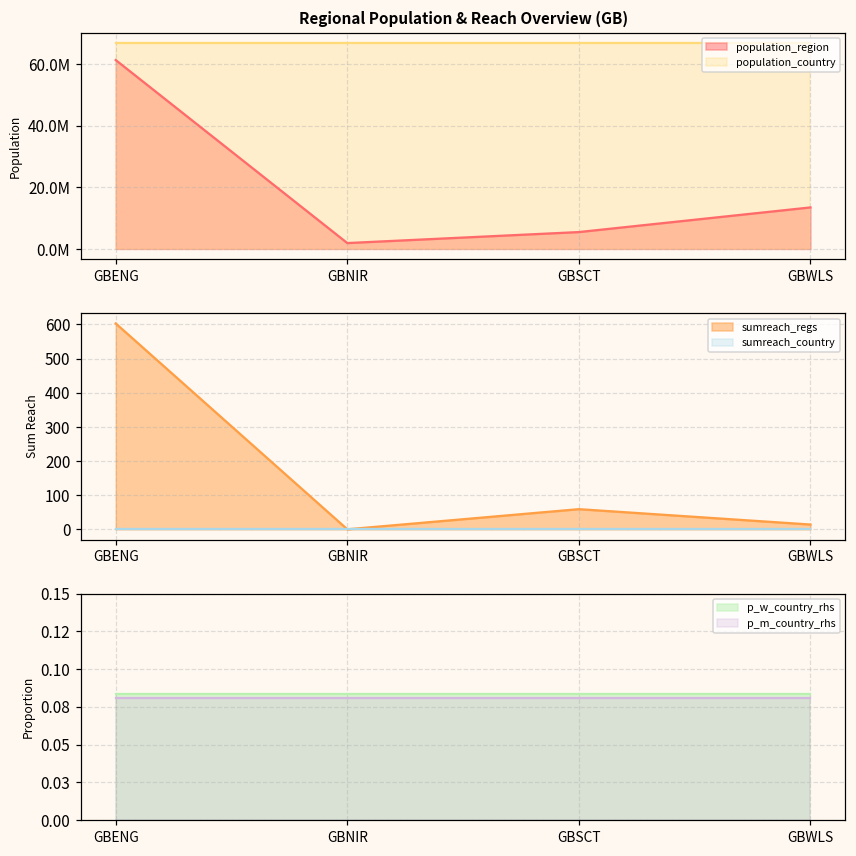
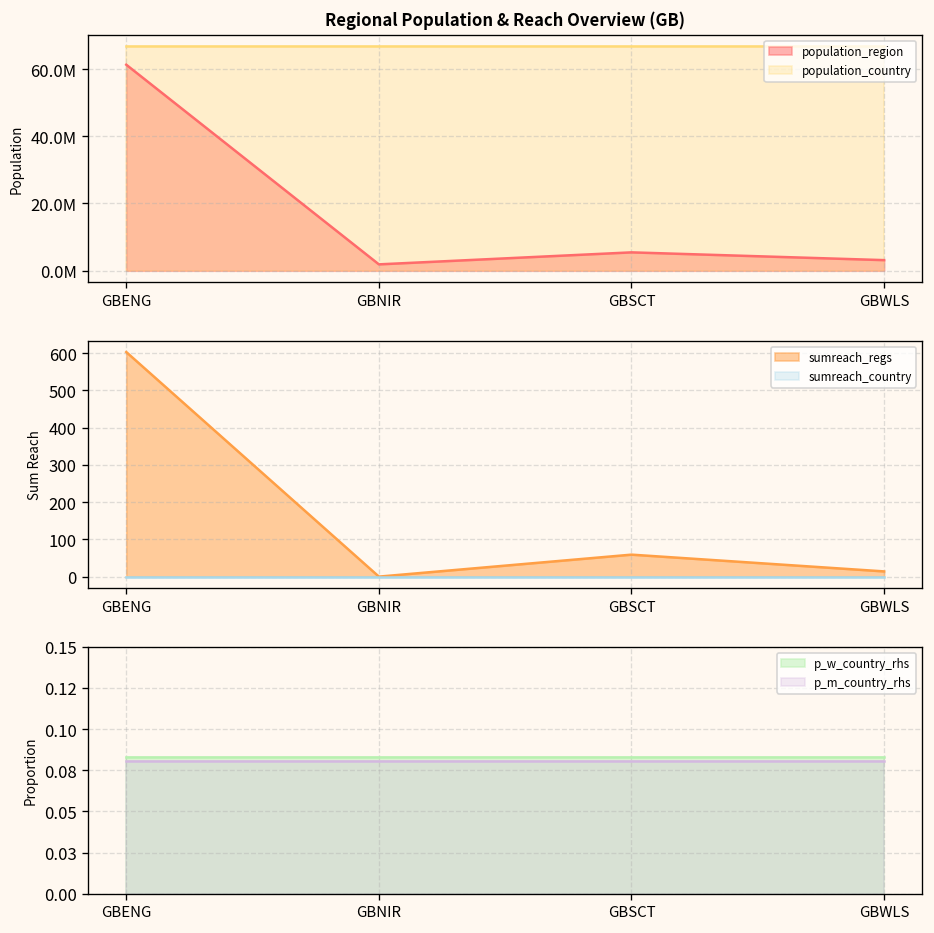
Regional Population & Reach Overview (GB), population_region, GBWLS: 13000000 -> 3000000
